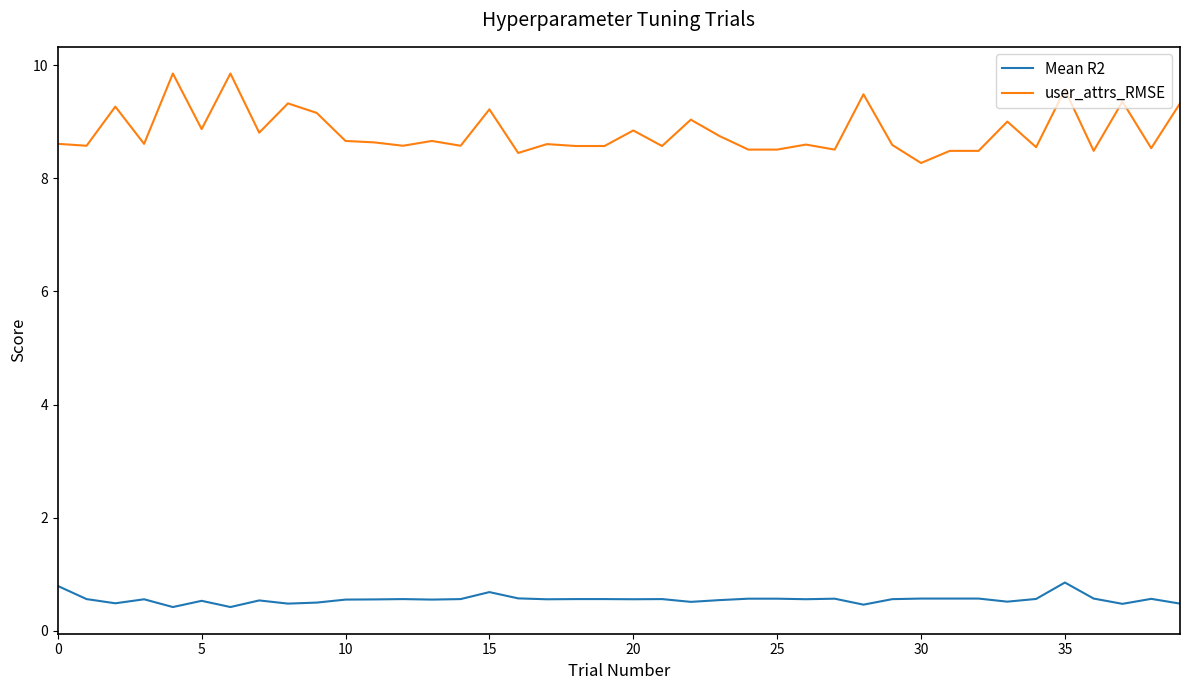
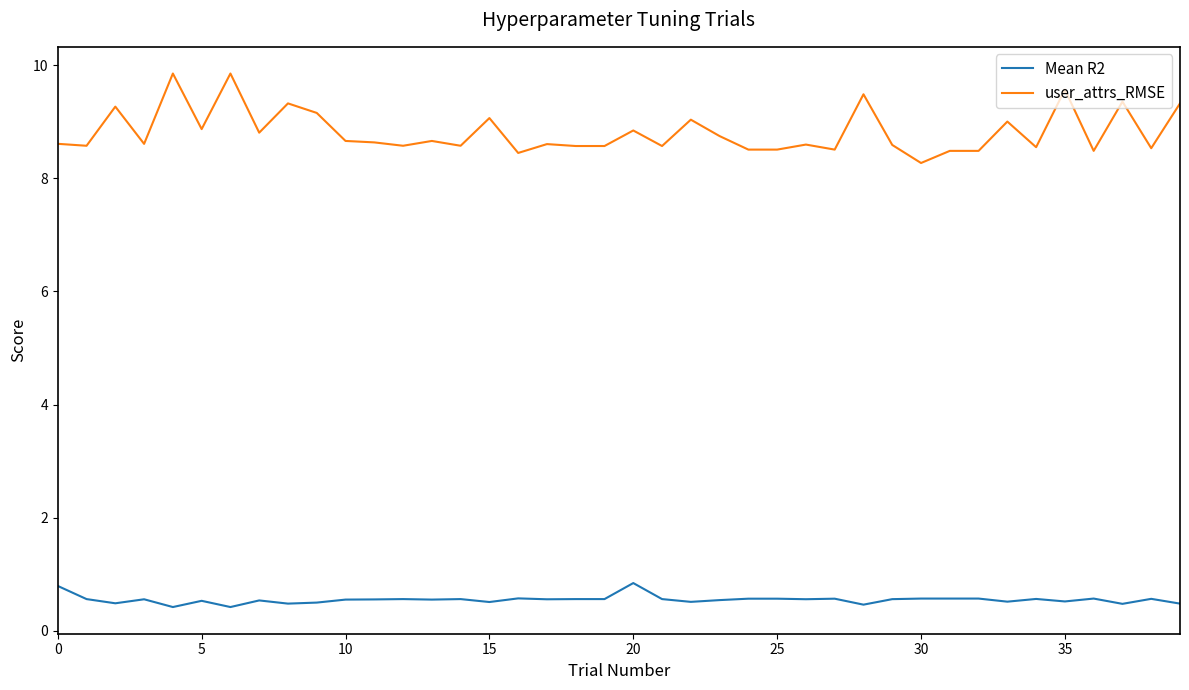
Mean R2, 15: 0.7 -> 0.5
user_attrs_RMSE, 15: 9.2 -> 9.1
Mean R2, 20: 0.6 -> 0.8
Mean R2, 35: 0.9 -> 0.5
